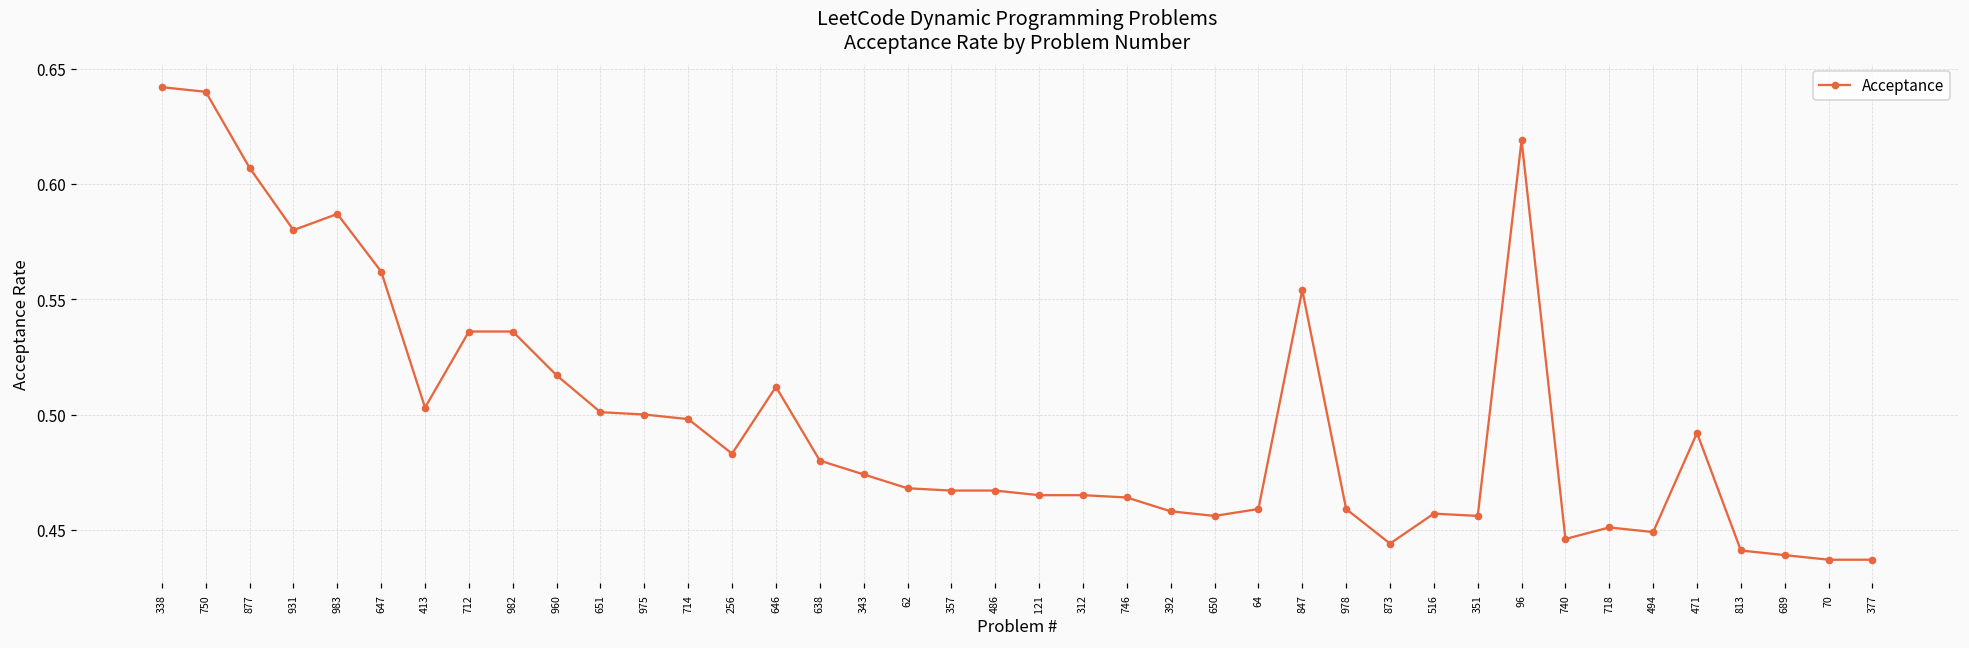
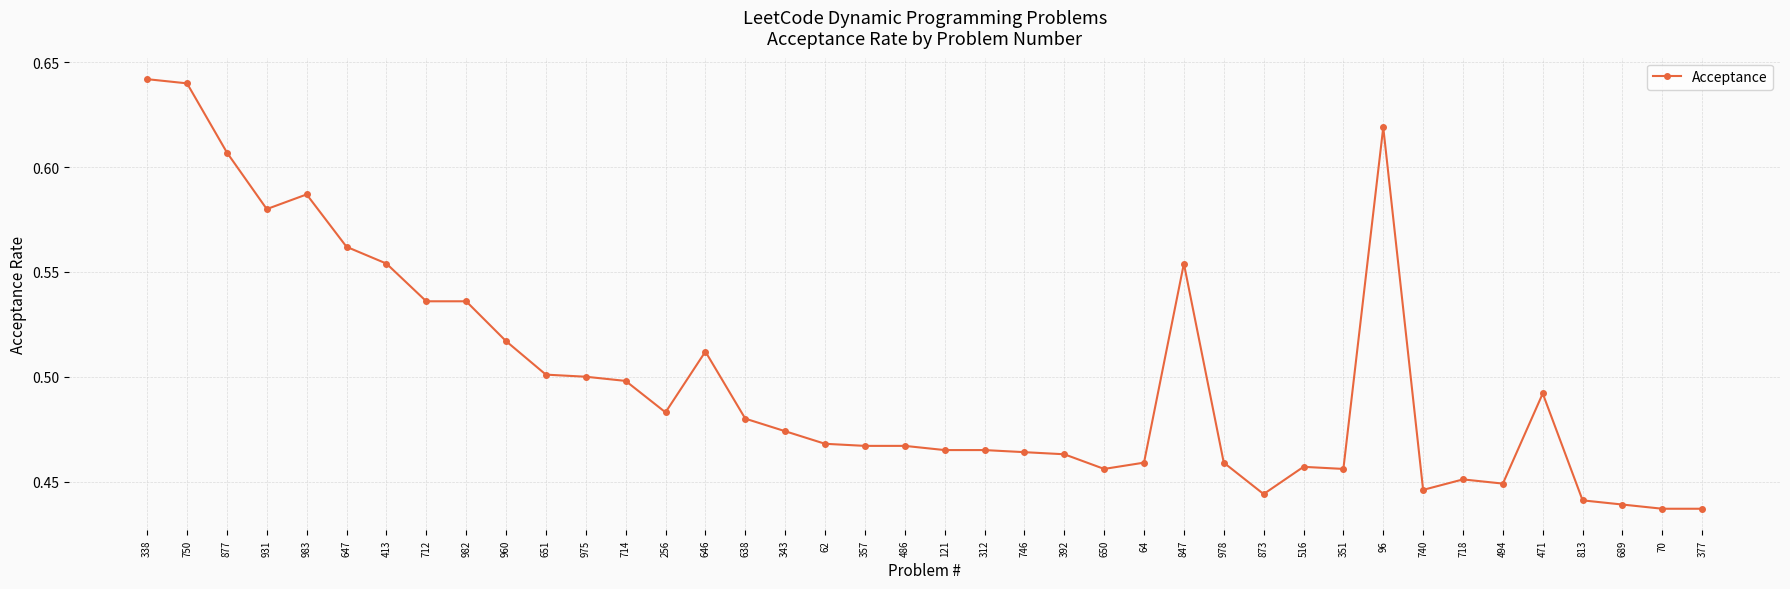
413: 0.503 -> 0.554
392: 0.458 -> 0.463
